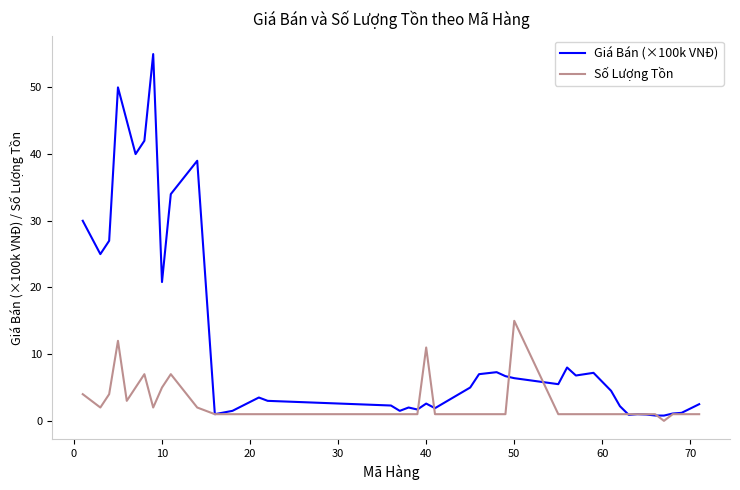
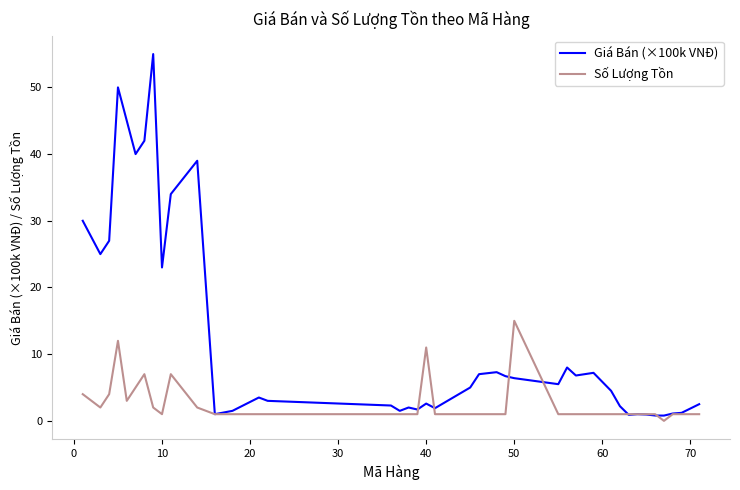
Giá Bán (×100k VNĐ), 10: 21 -> 23
Số Lượng Tồn, 10: 5 -> 1
